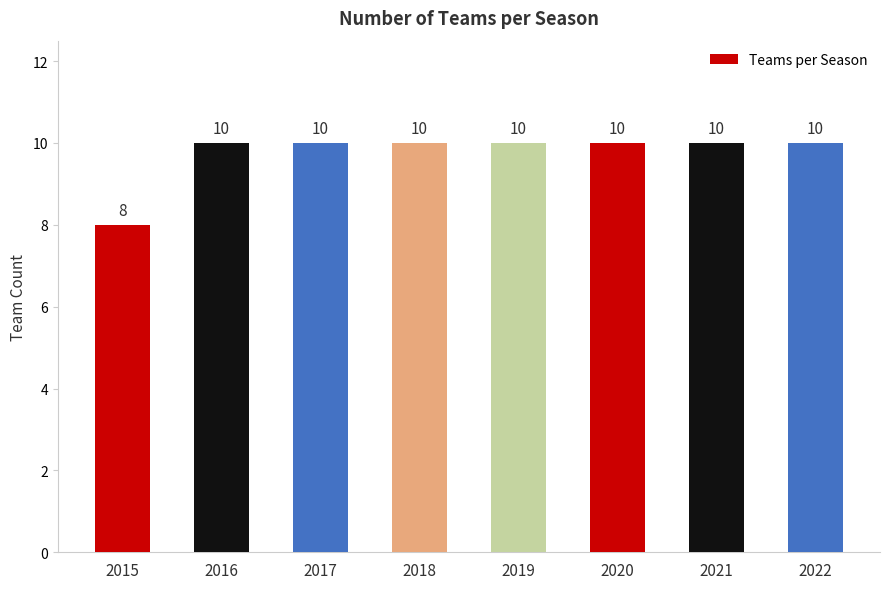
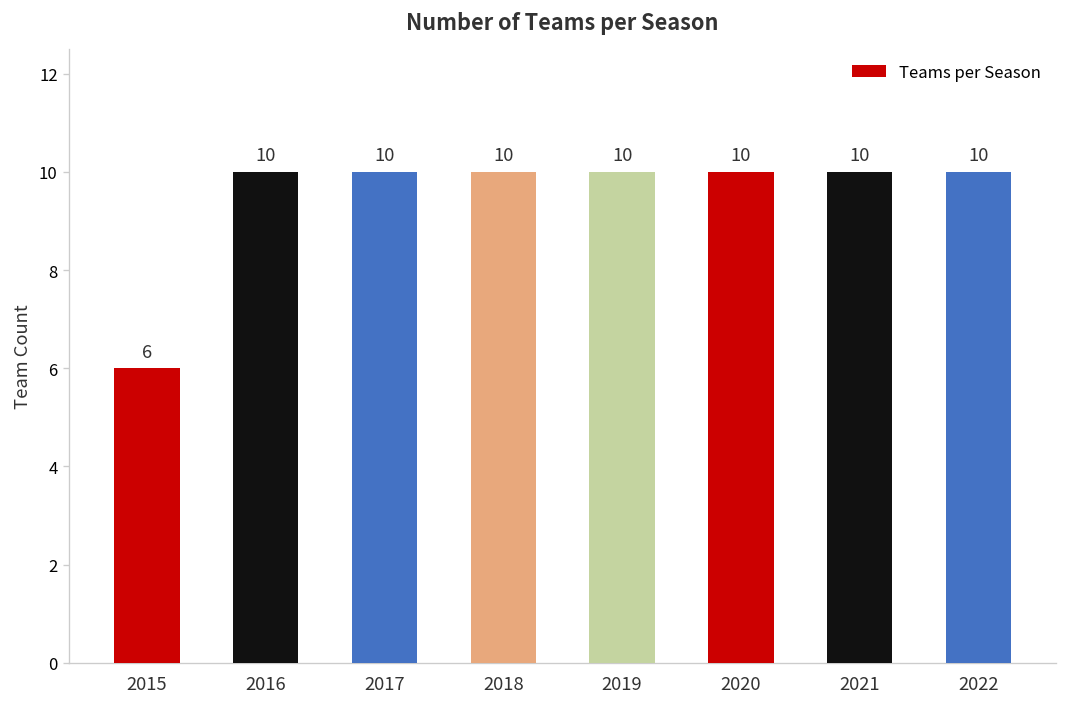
2015: 8 -> 6
